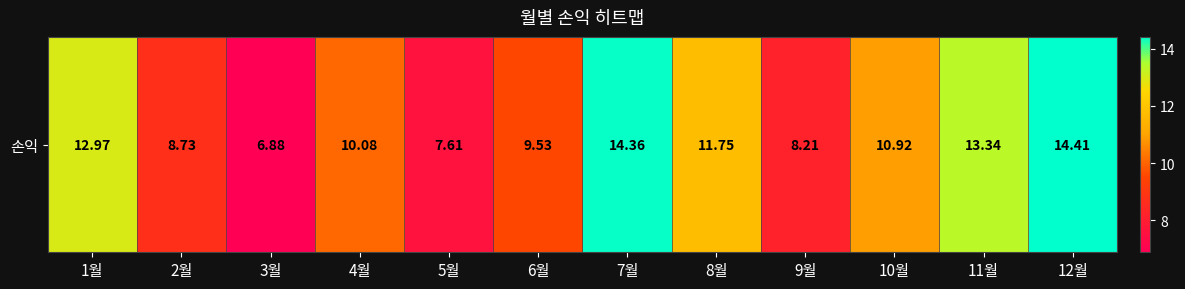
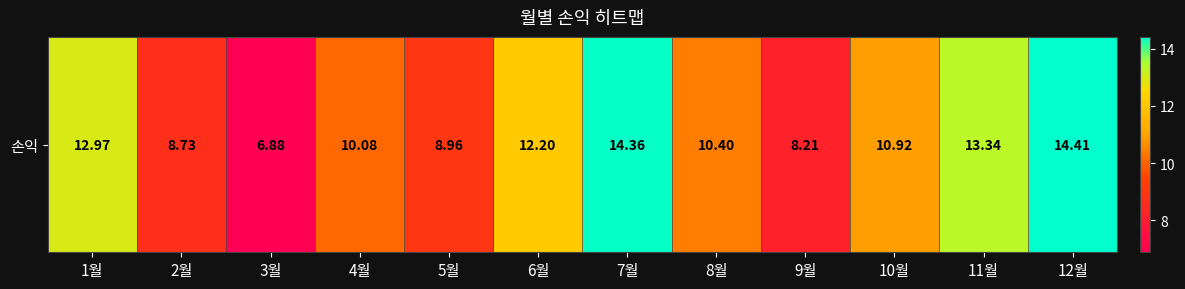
손익, 5월: 7.61 -> 8.96
손익, 6월: 9.53 -> 12.20
손익, 8월: 11.75 -> 10.40
